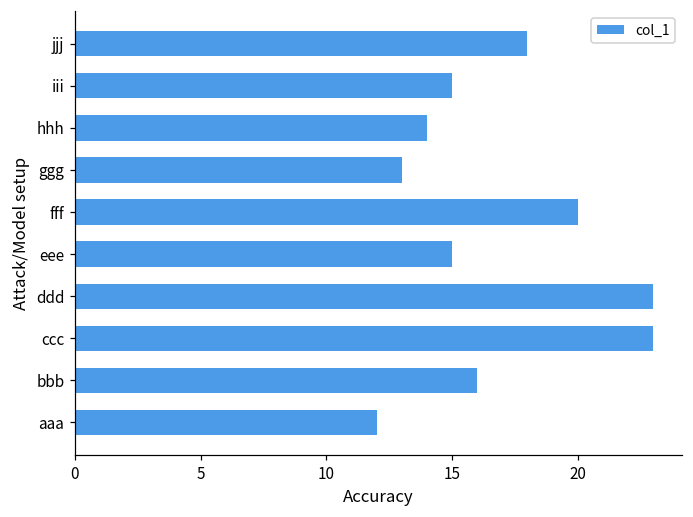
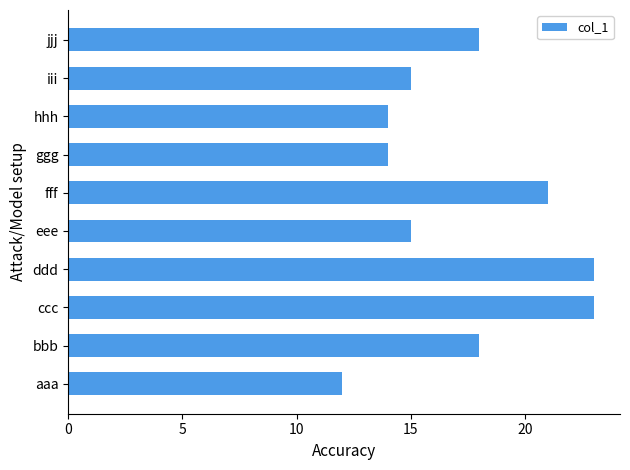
ggg: 13 -> 14
fff: 20 -> 21
bbb: 16 -> 18
